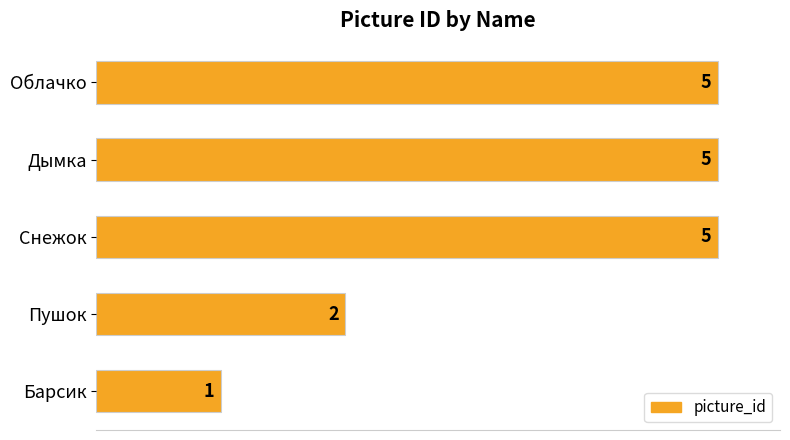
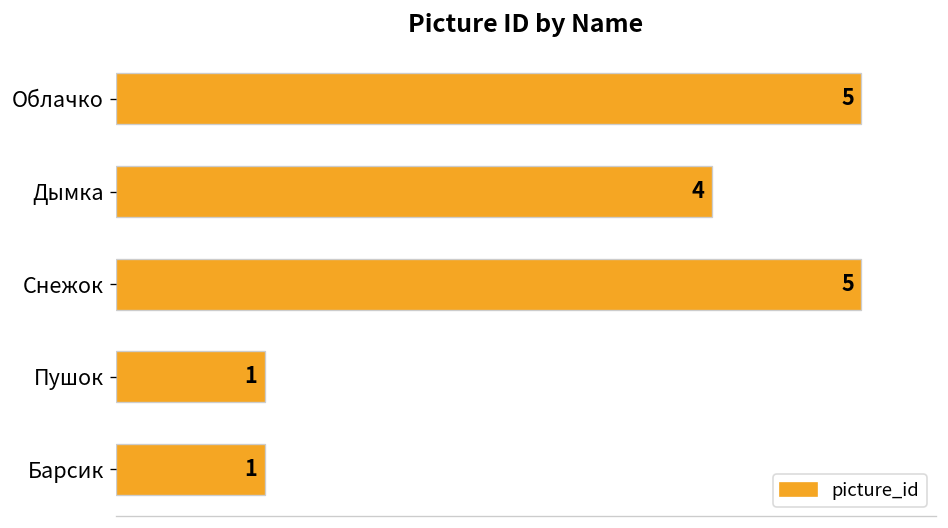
Дымка: 5 -> 4
Пушок: 2 -> 1
